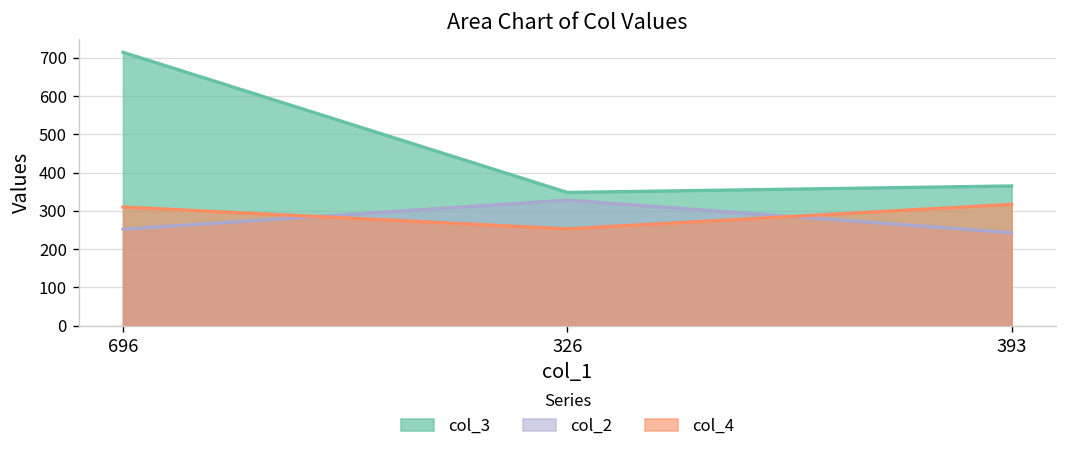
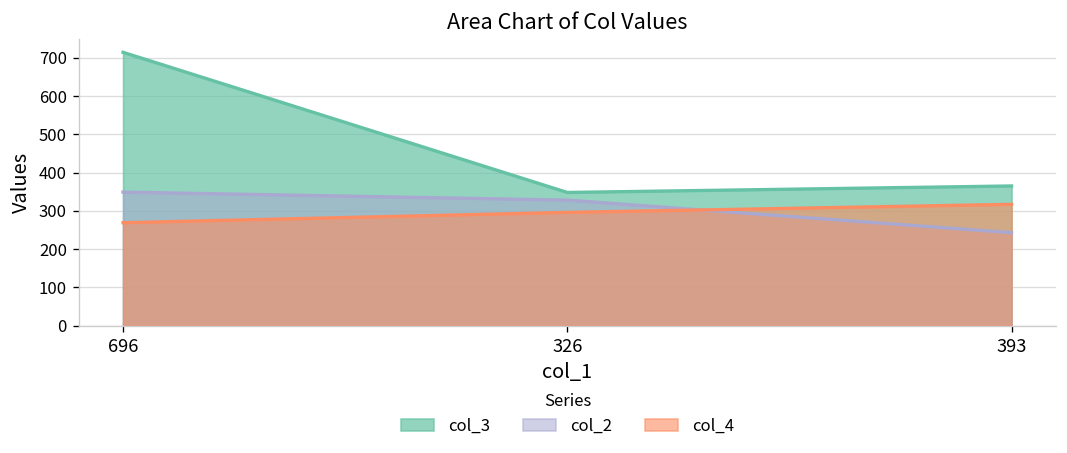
col_2, 696: 250 -> 350
col_4, 696: 310 -> 270
col_4, 326: 250 -> 300
